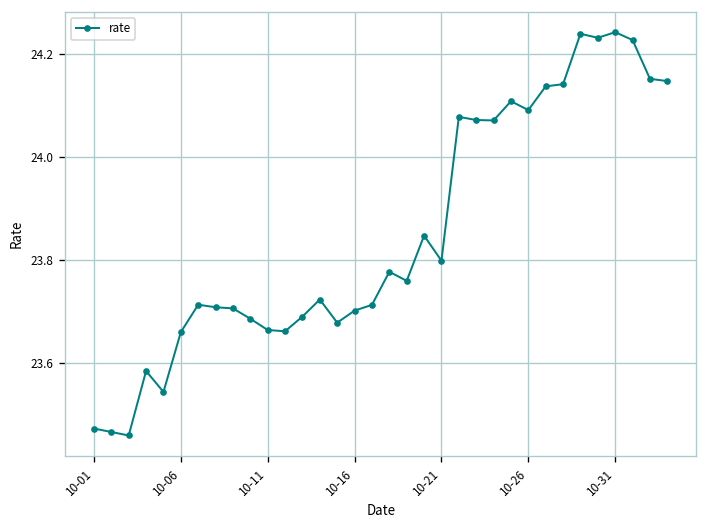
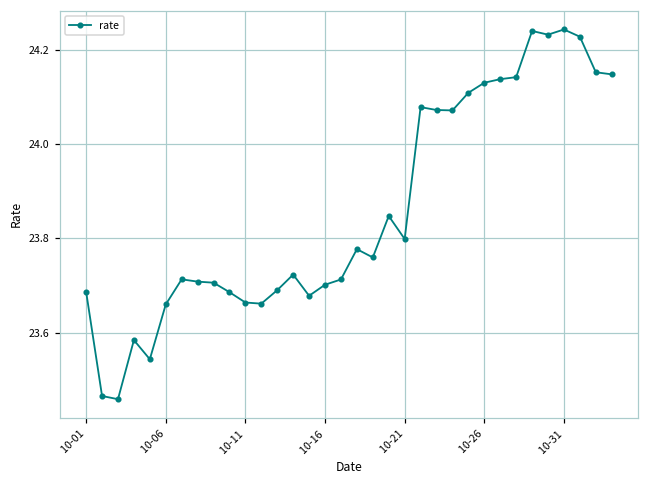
10-01: 23.47 -> 23.69
10-26: 24.09 -> 24.13
